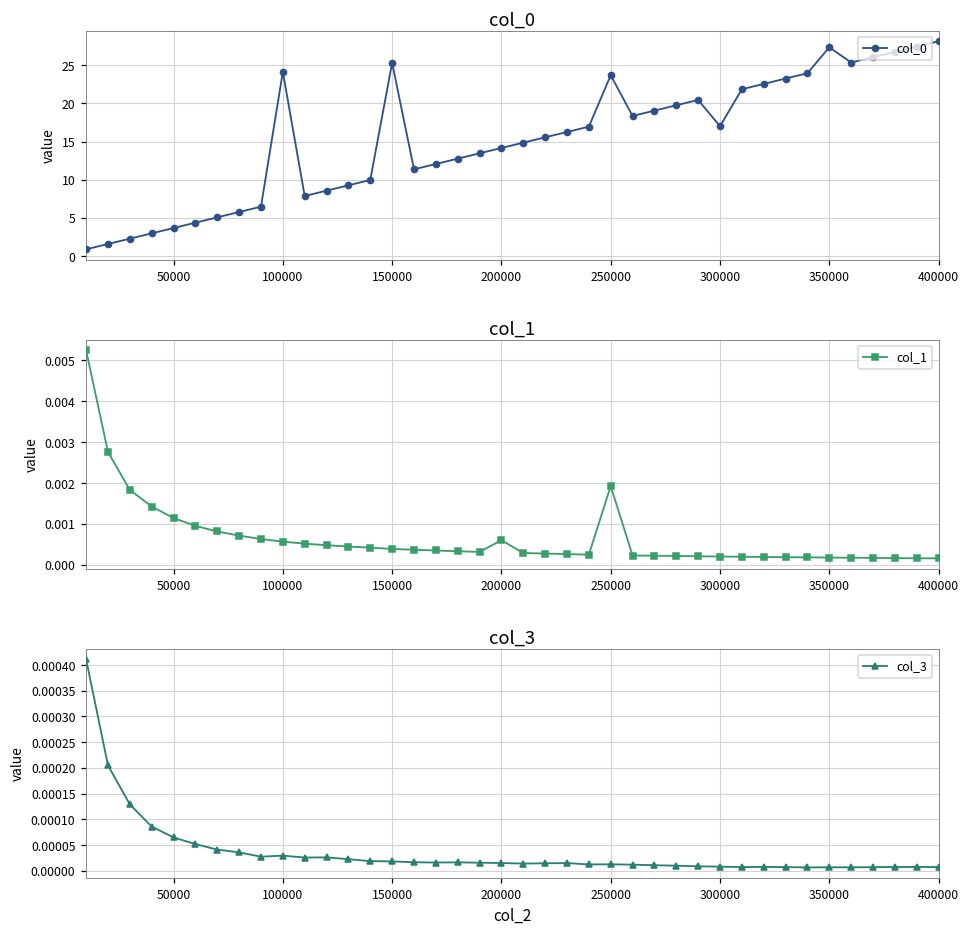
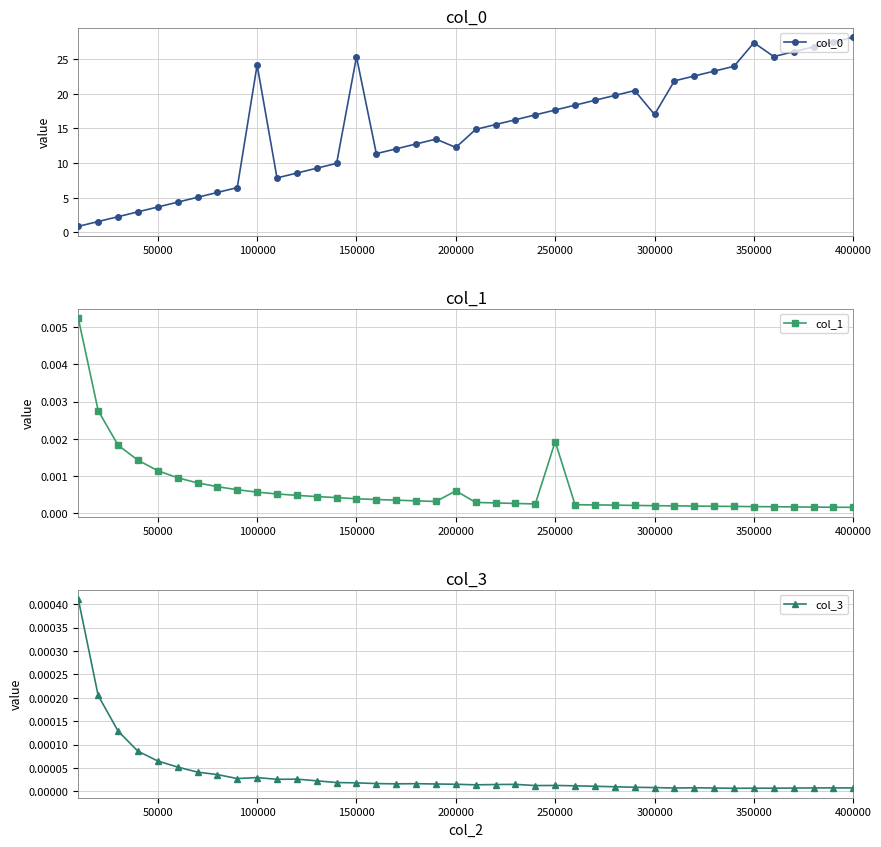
col_0, 200000: 14 -> 12
col_0, 250000: 24 -> 18
